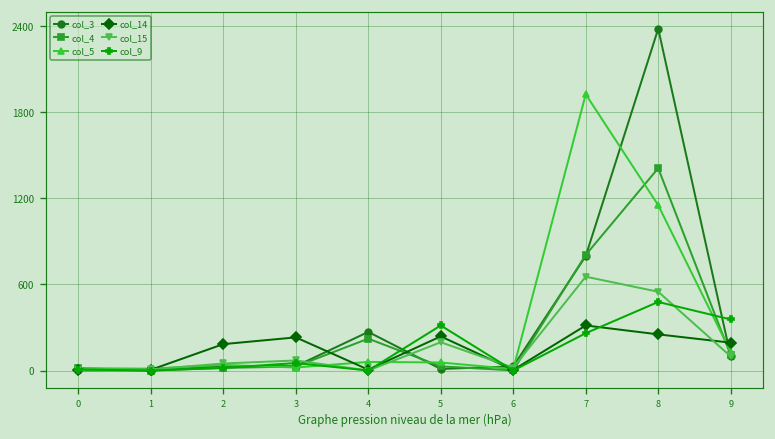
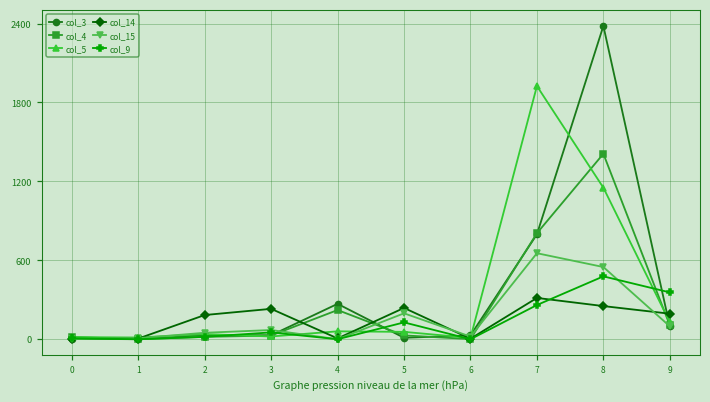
col_9, 5: 310 -> 130
